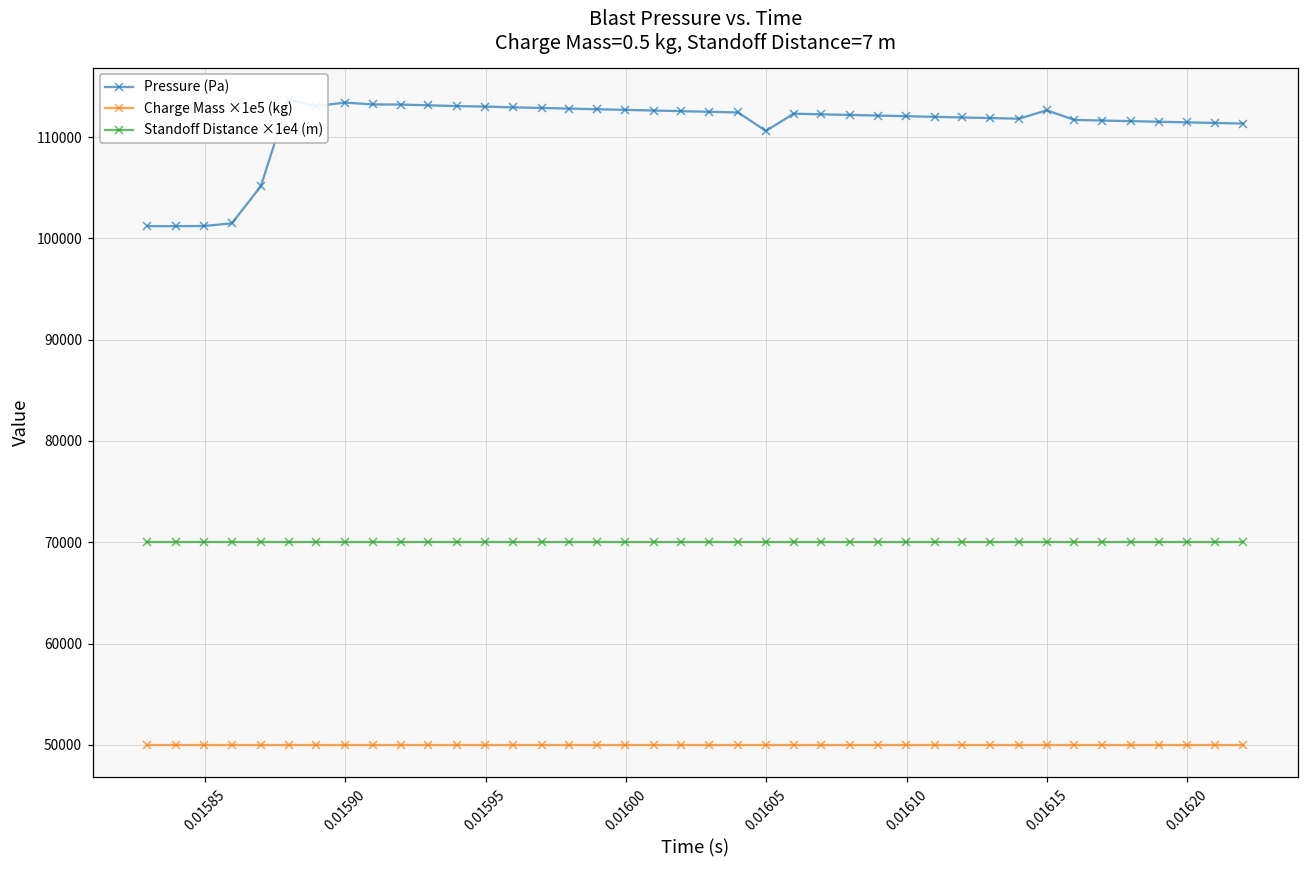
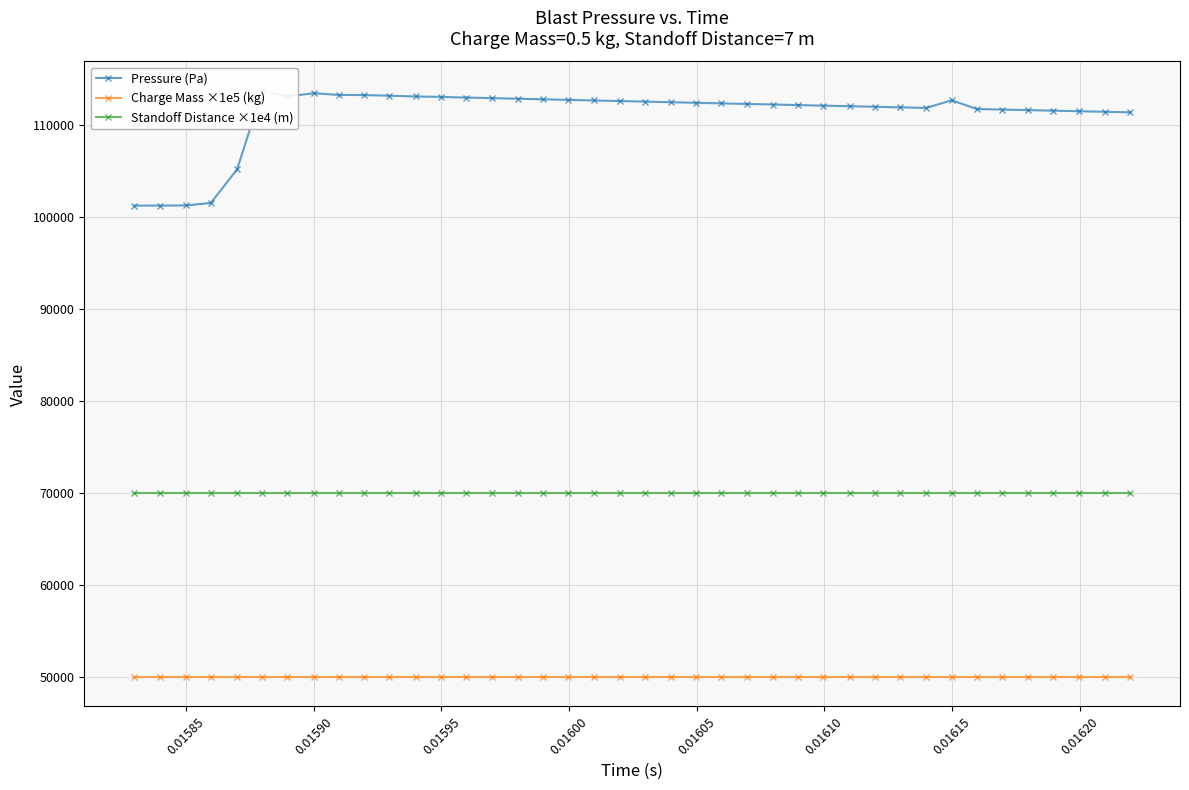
Pressure (Pa), 0.01605: 111000 -> 112000
